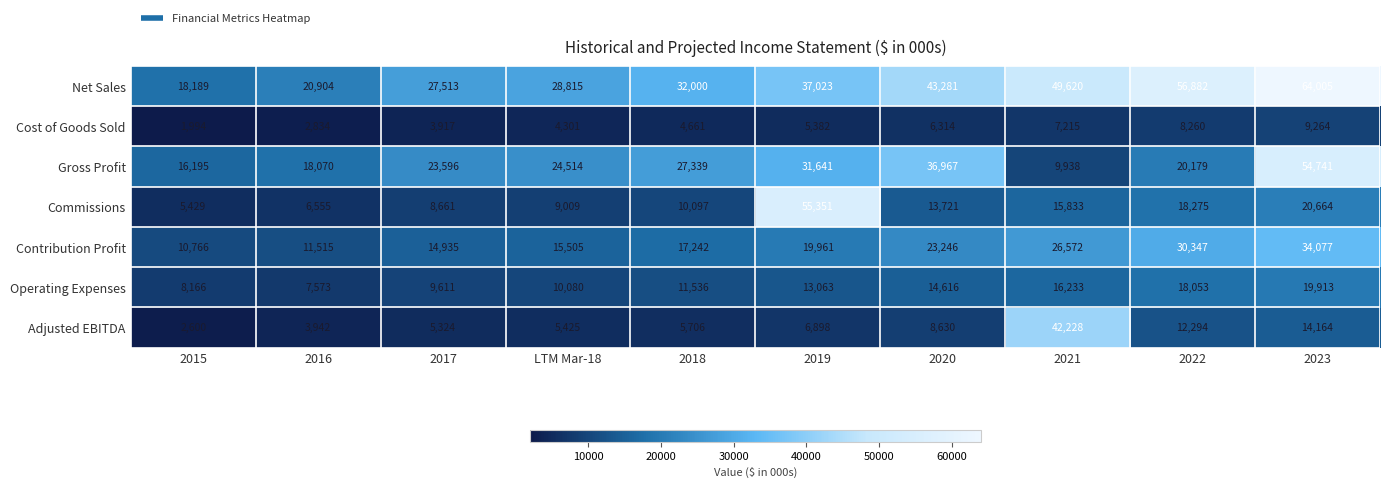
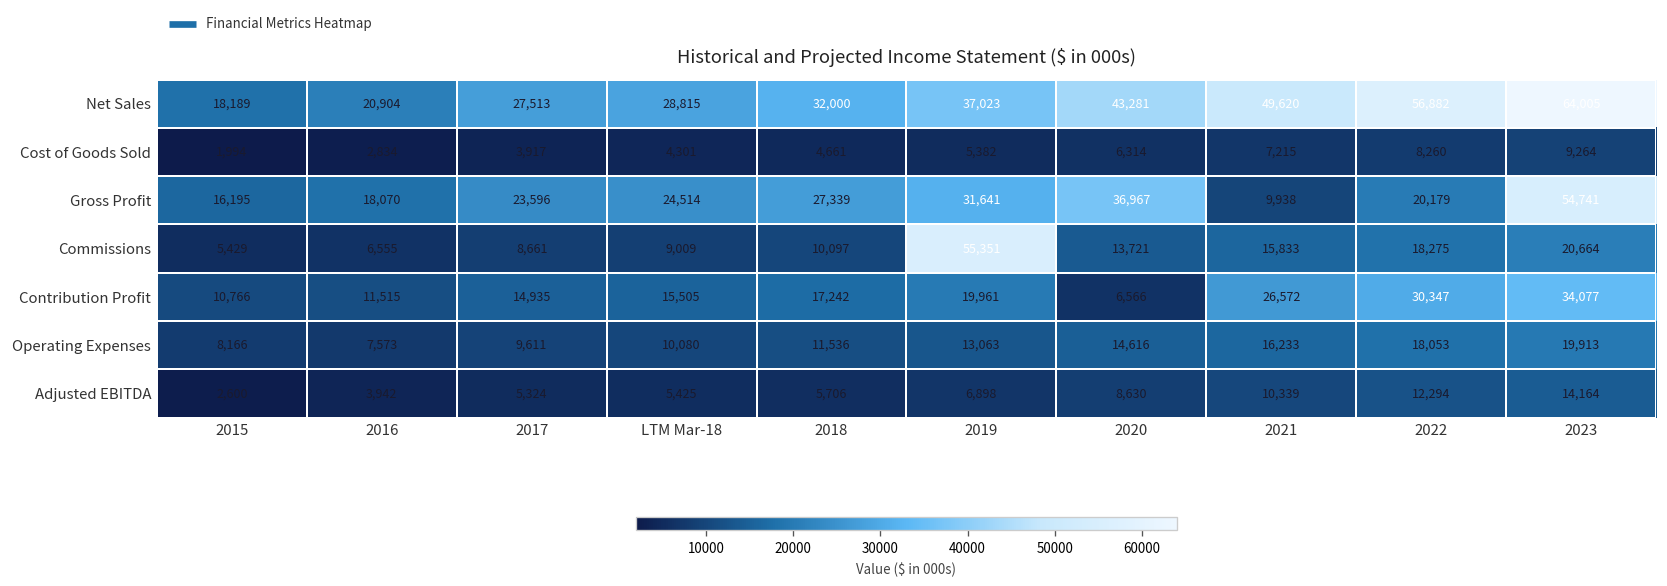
Contribution Profit, 2020: 23,246 -> 6,566
Adjusted EBITDA, 2021: 42,228 -> 10,339
